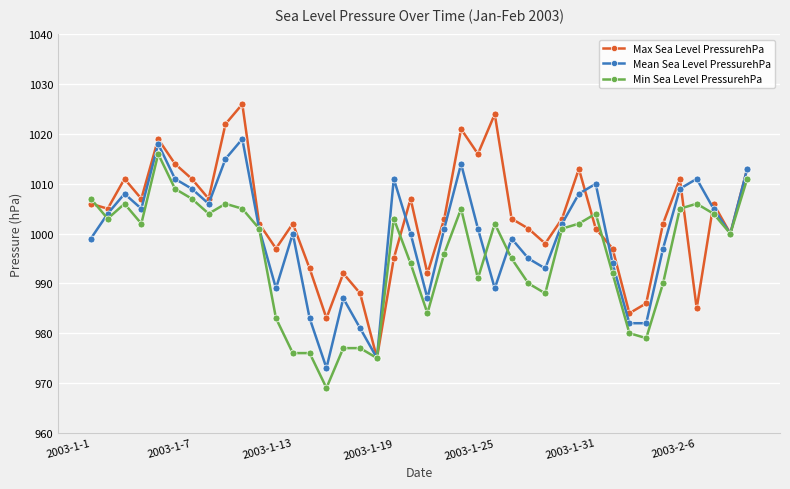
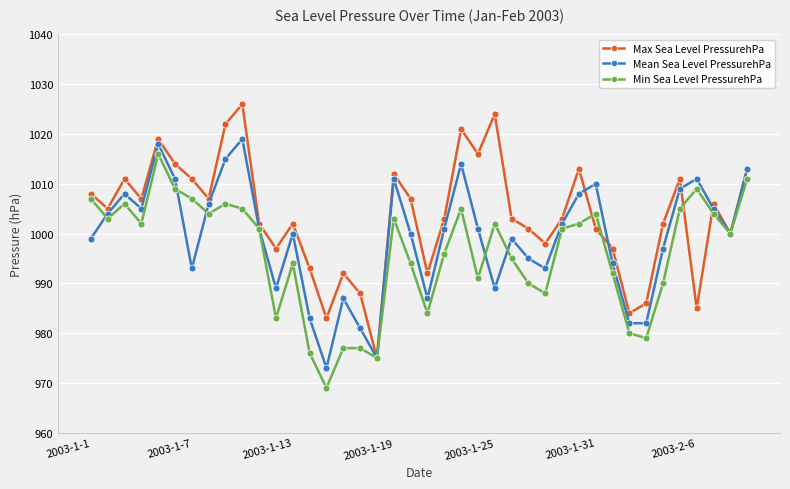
Max Sea Level PressurehPa, 2003-1-1: 1006 -> 1008
Mean Sea Level PressurehPa, 2003-1-7: 1009 -> 993
Min Sea Level PressurehPa, 2003-1-13: 976 -> 994
Max Sea Level PressurehPa, 2003-1-19: 995 -> 1012
Min Sea Level PressurehPa, 2003-2-6: 1006 -> 1009
